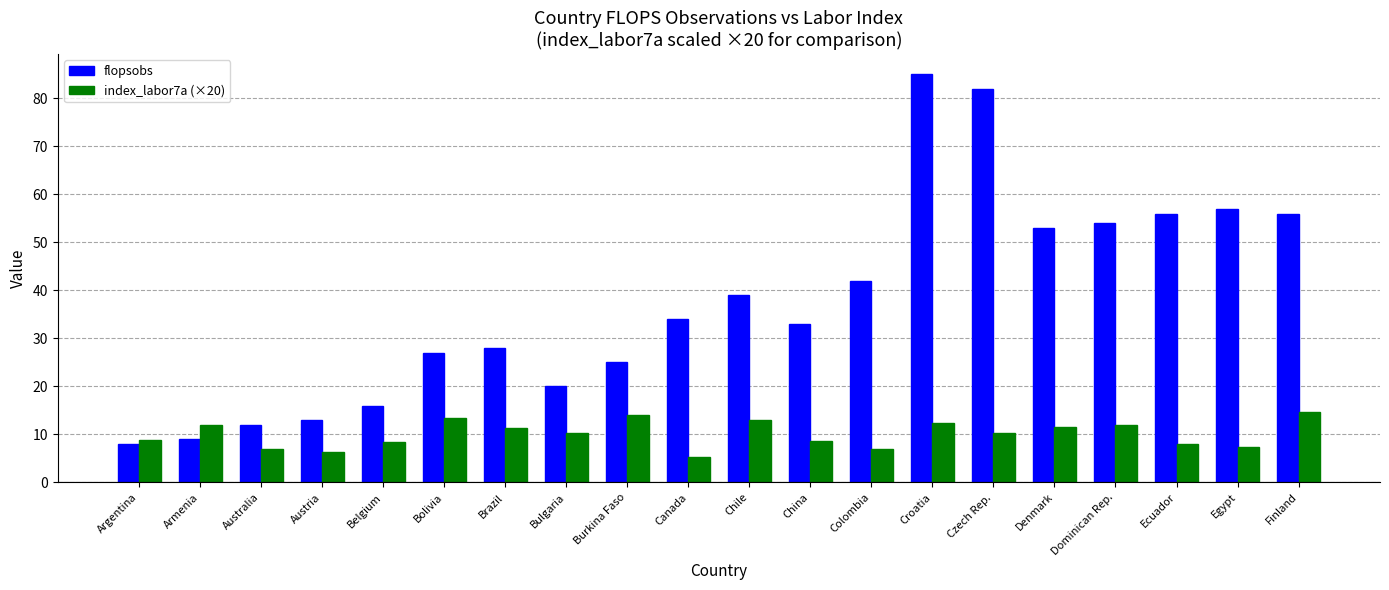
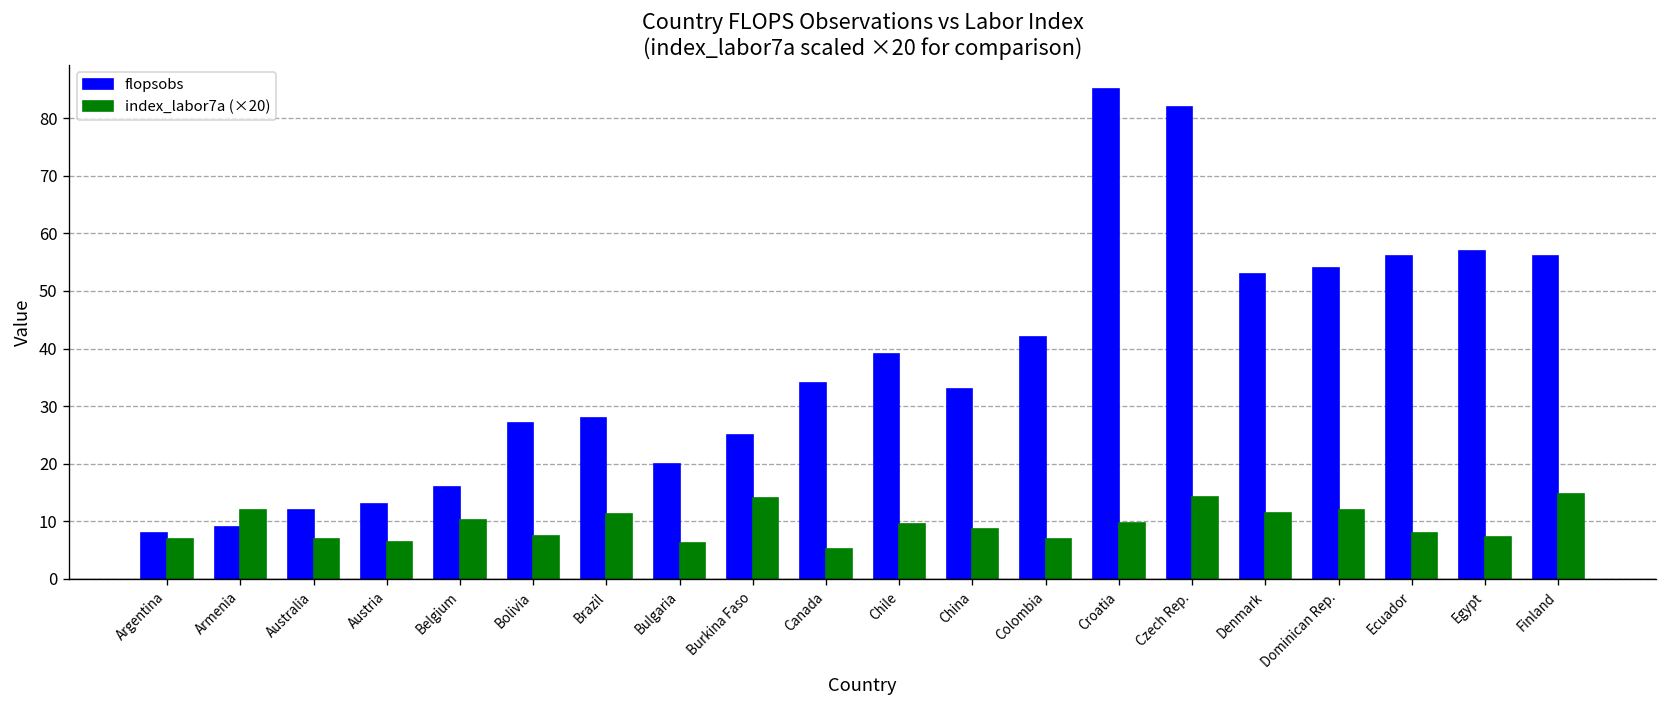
index_labor7a (×20), Argentina: 9 -> 7
index_labor7a (×20), Belgium: 9 -> 10
index_labor7a (×20), Bolivia: 14 -> 7
index_labor7a (×20), Bulgaria: 10 -> 6
index_labor7a (×20), Chile: 13 -> 9
index_labor7a (×20), Croatia: 12 -> 10
index_labor7a (×20), Czech Rep.: 10 -> 14
